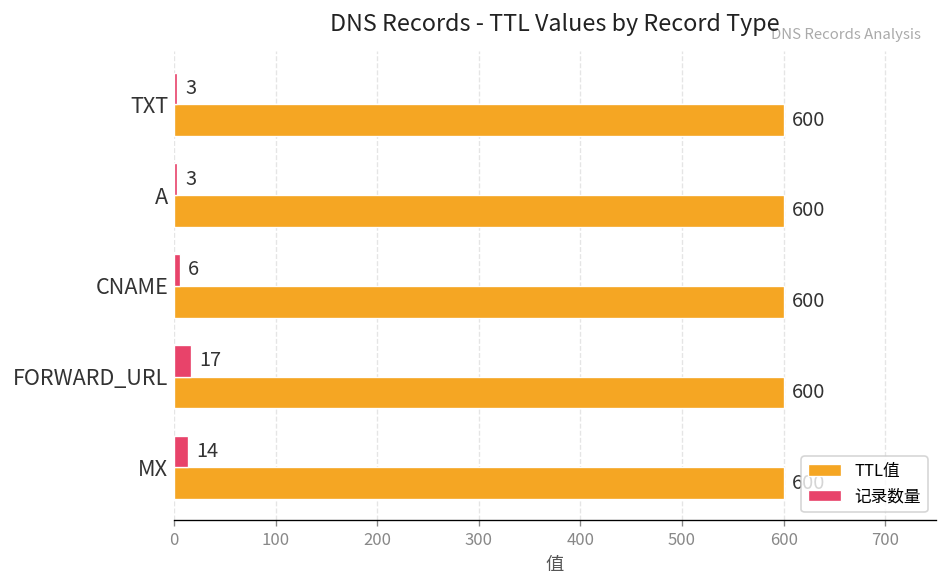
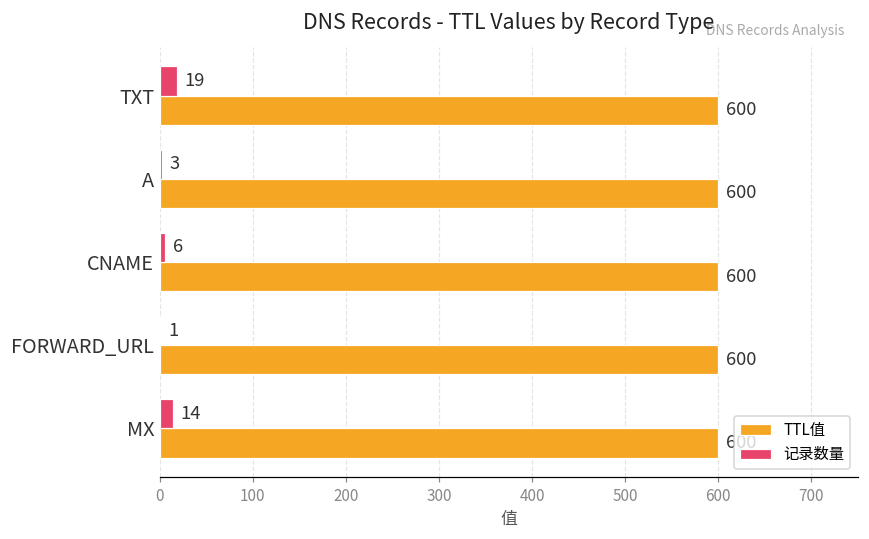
记录数量, TXT: 3 -> 19
记录数量, FORWARD_URL: 17 -> 1
